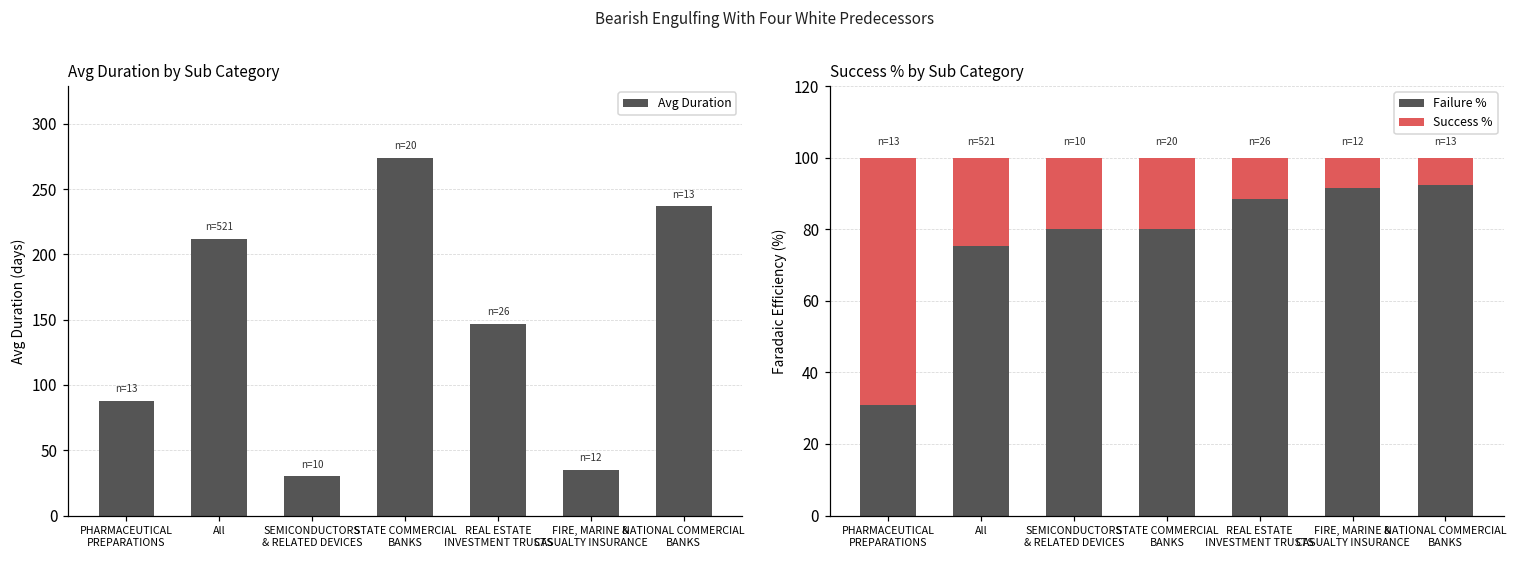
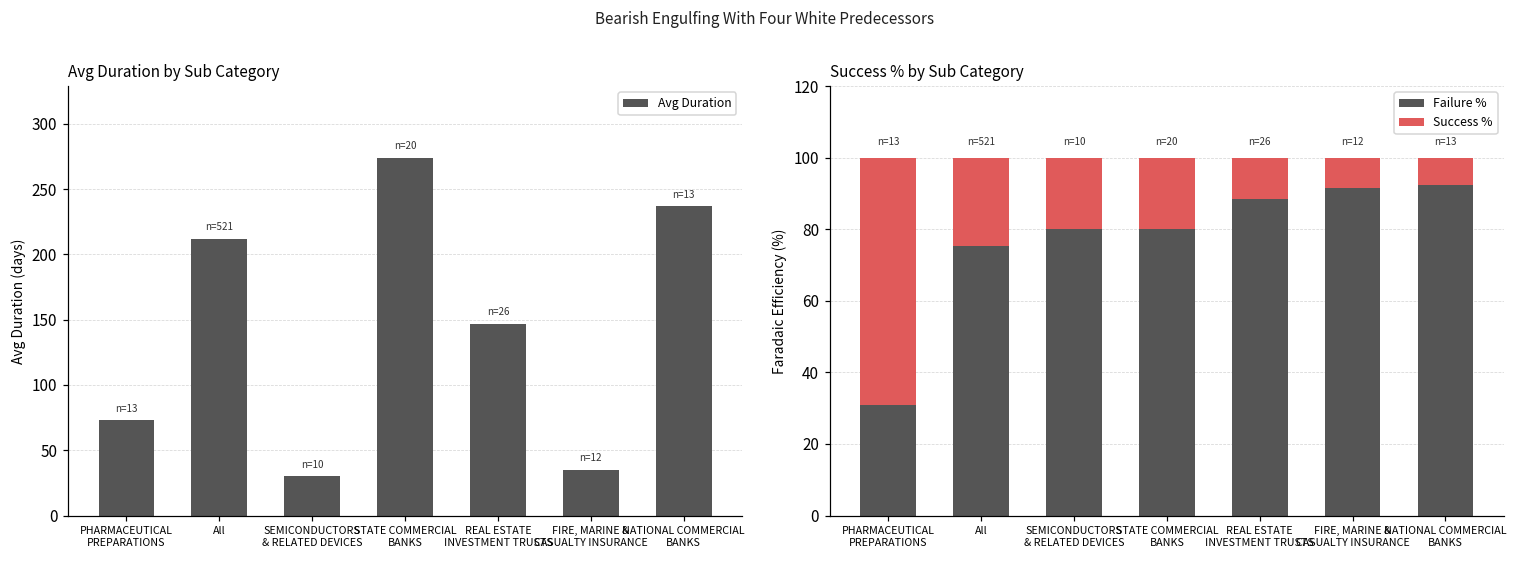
Avg Duration by Sub Category, PHARMACEUTICAL PREPARATIONS: 88 -> 73
